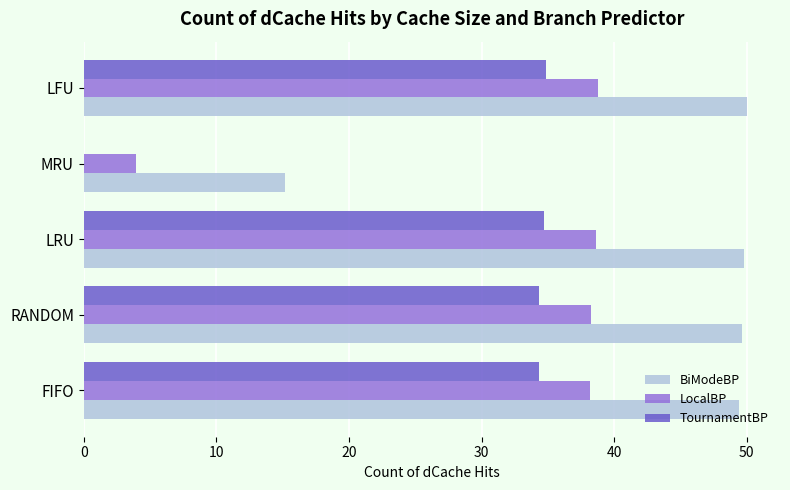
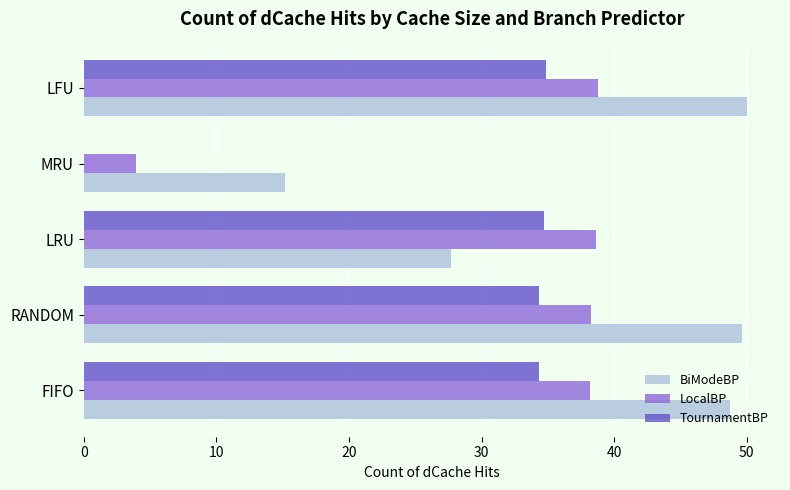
BiModeBP, LRU: 49.8 -> 27.7
BiModeBP, FIFO: 49.4 -> 48.7
